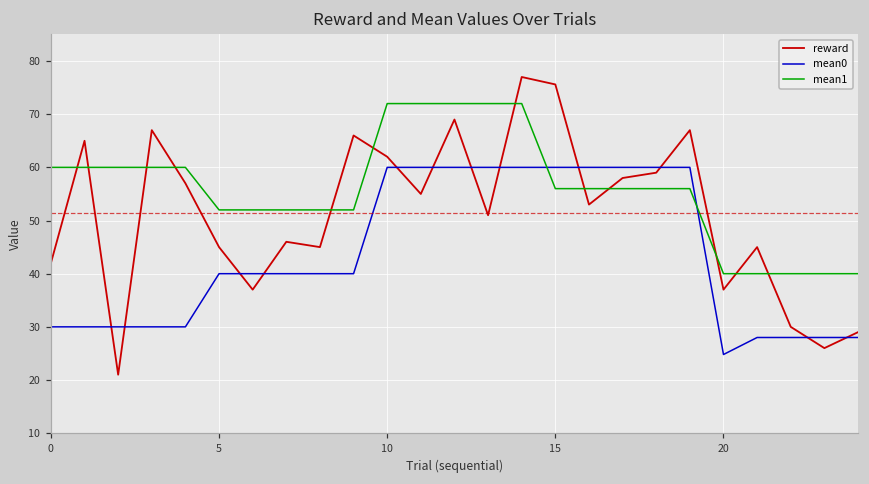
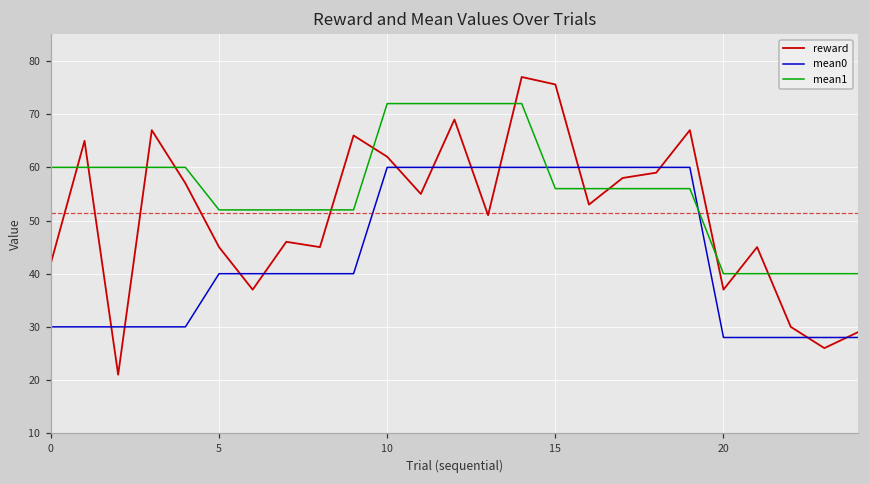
mean0, 20: 25 -> 28
